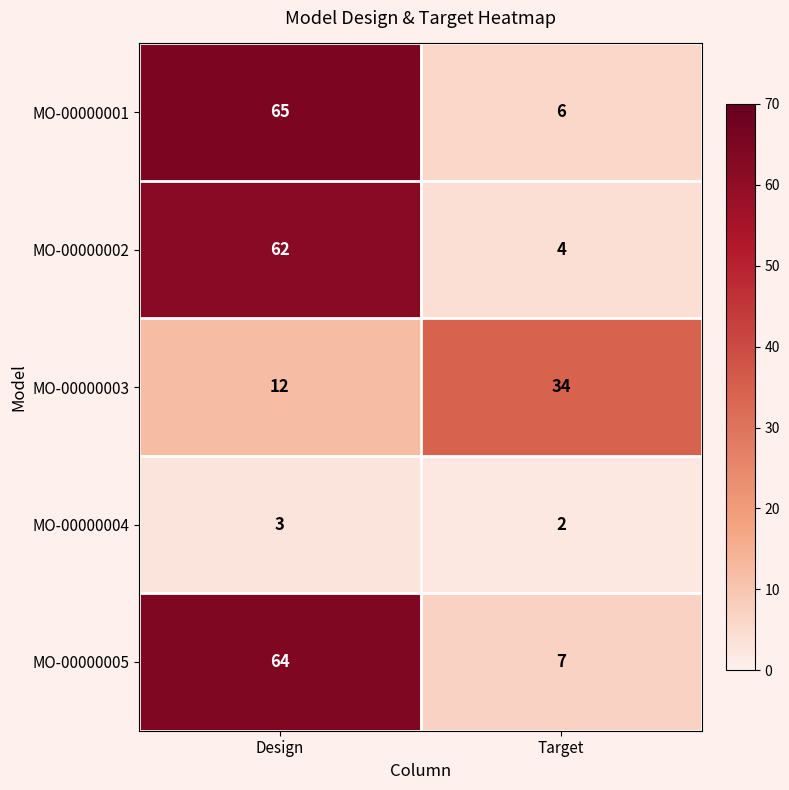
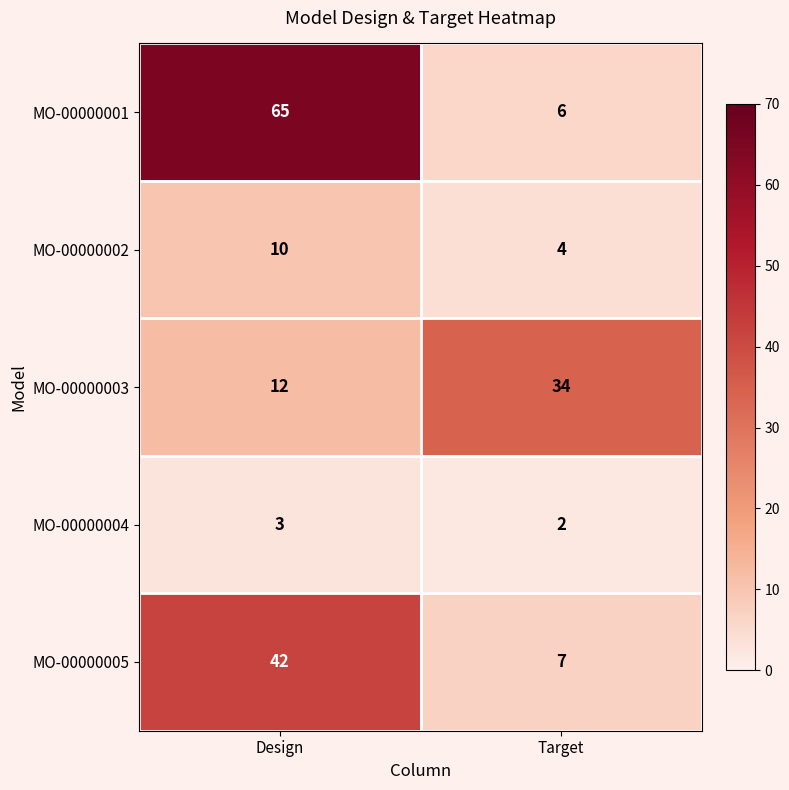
MO-00000002, Design: 62 -> 10
MO-00000005, Design: 64 -> 42
